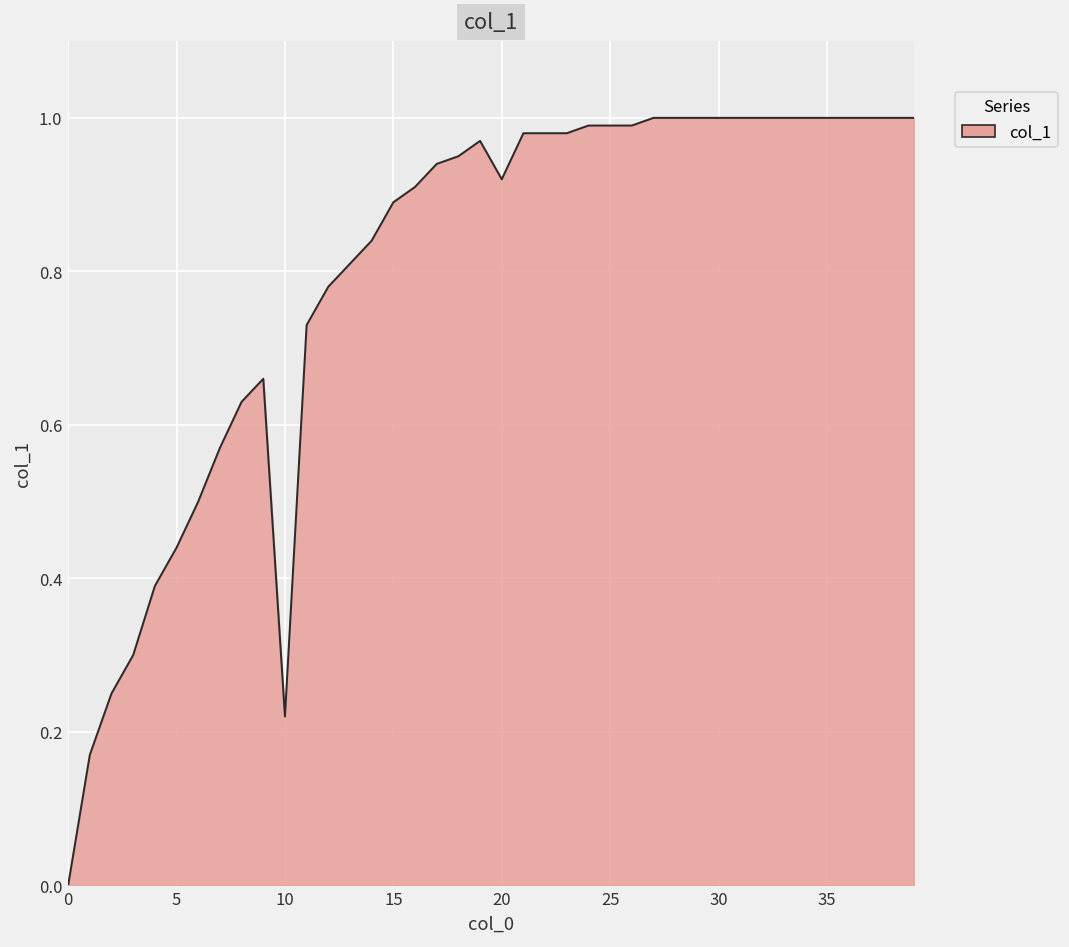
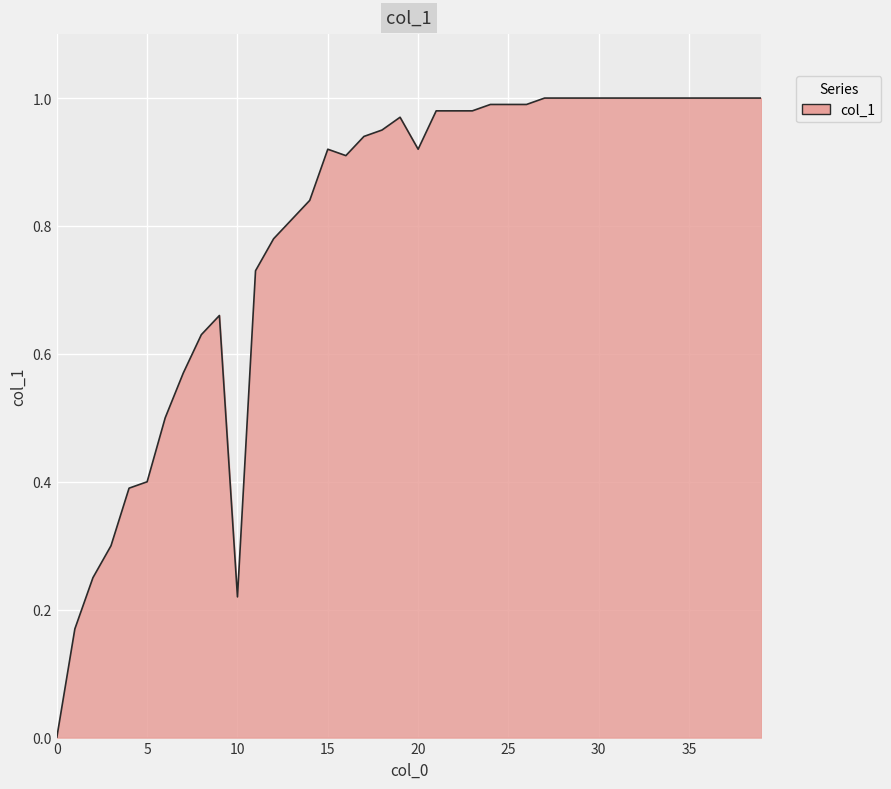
5: 0.44 -> 0.40
15: 0.89 -> 0.92
